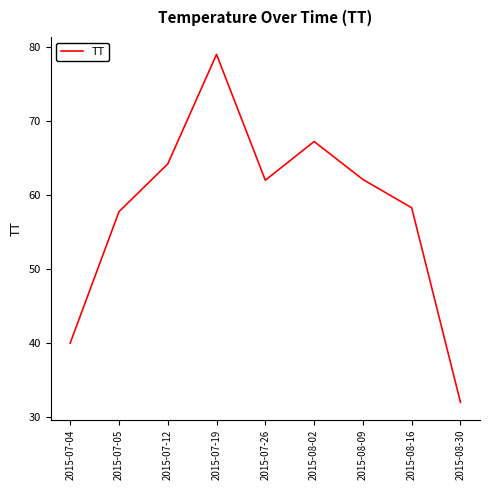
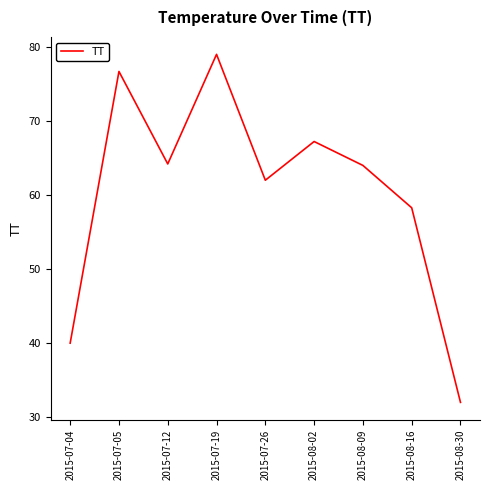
2015-07-05: 58 -> 77
2015-08-09: 62 -> 64
